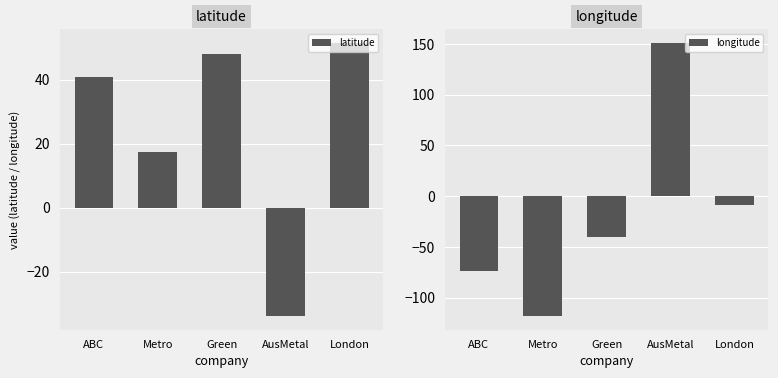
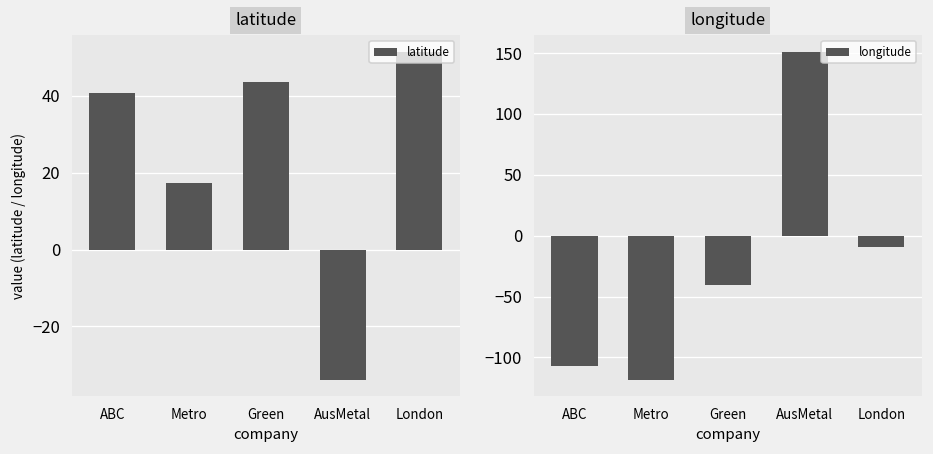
latitude, Green: 48 -> 44
longitude, ABC: -74 -> -107
